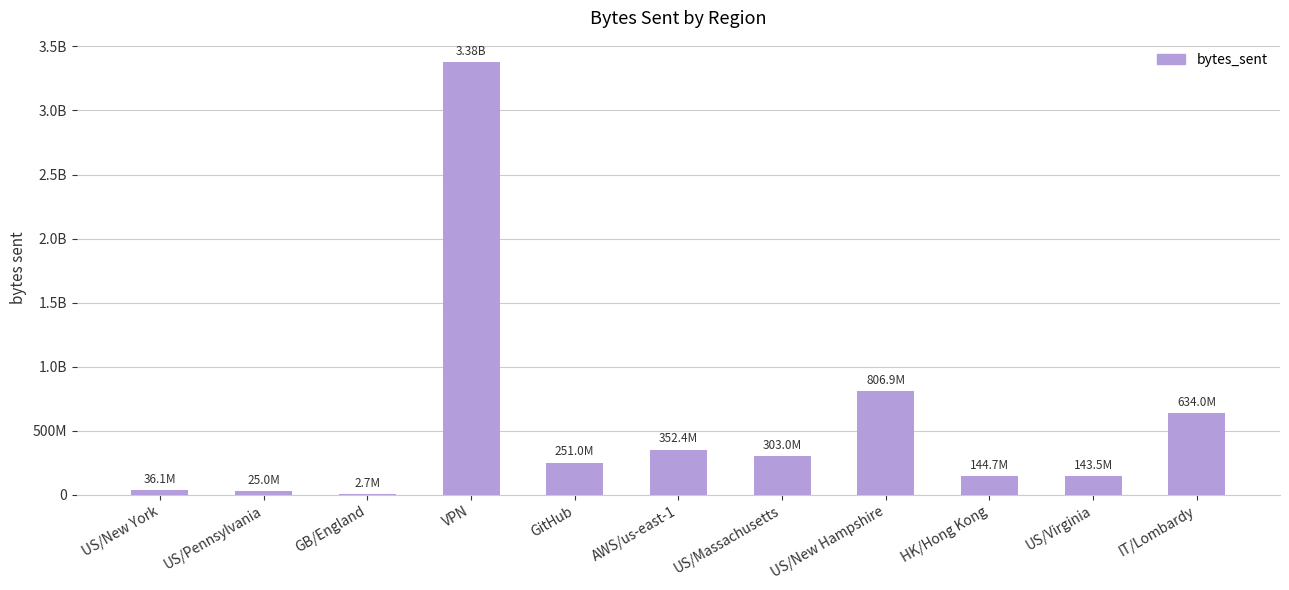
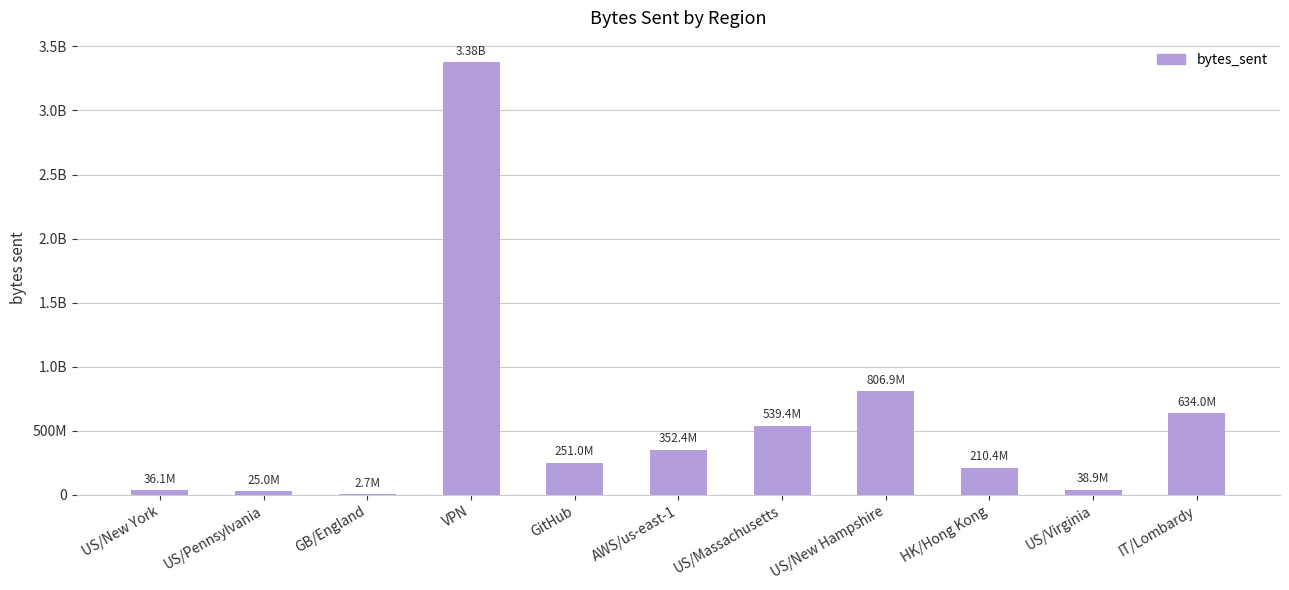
US/Massachusetts: 303.0M -> 539.4M
HK/Hong Kong: 144.7M -> 210.4M
US/Virginia: 143.5M -> 38.9M
